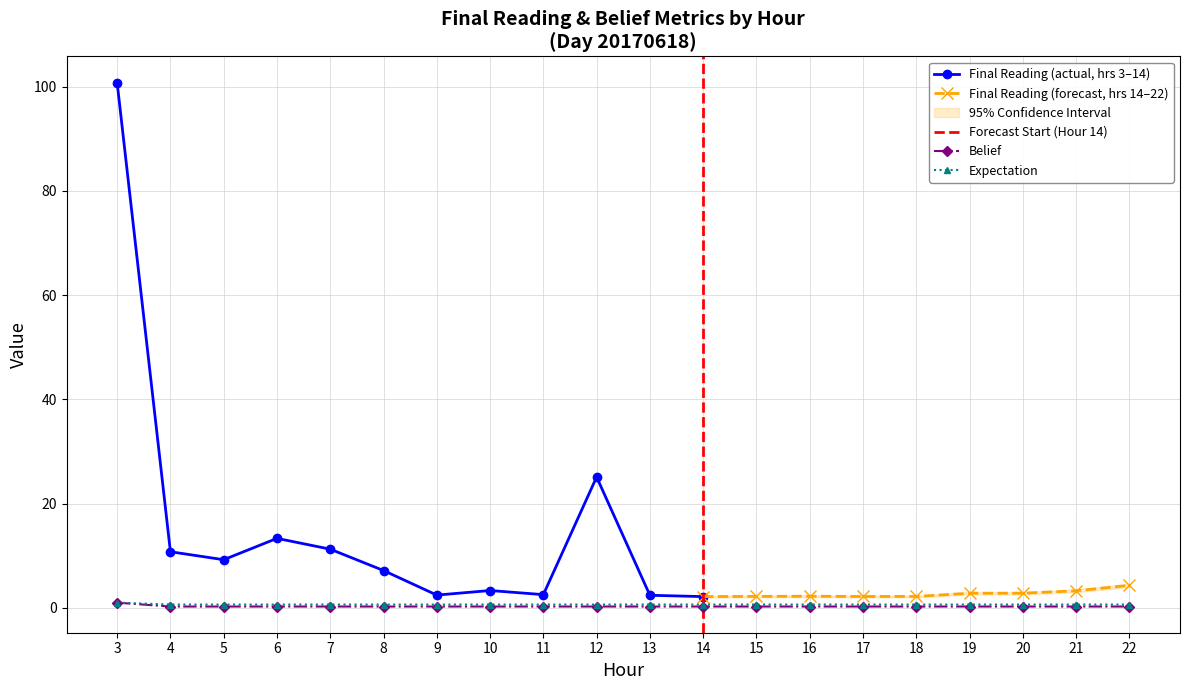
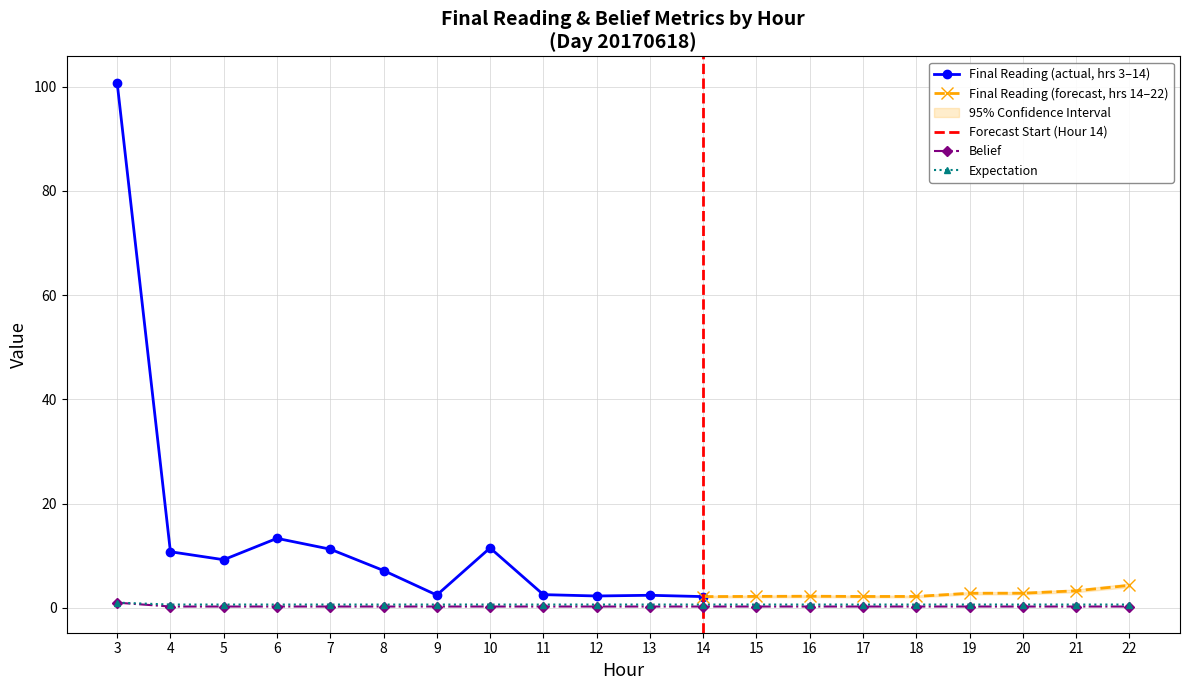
Final Reading (actual, hrs 3–14), 10: 3 -> 11
Final Reading (actual, hrs 3–14), 12: 25 -> 2
